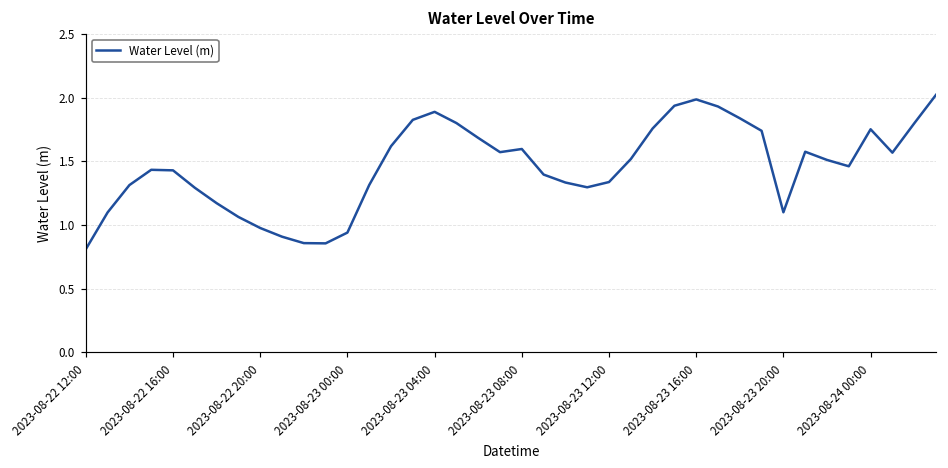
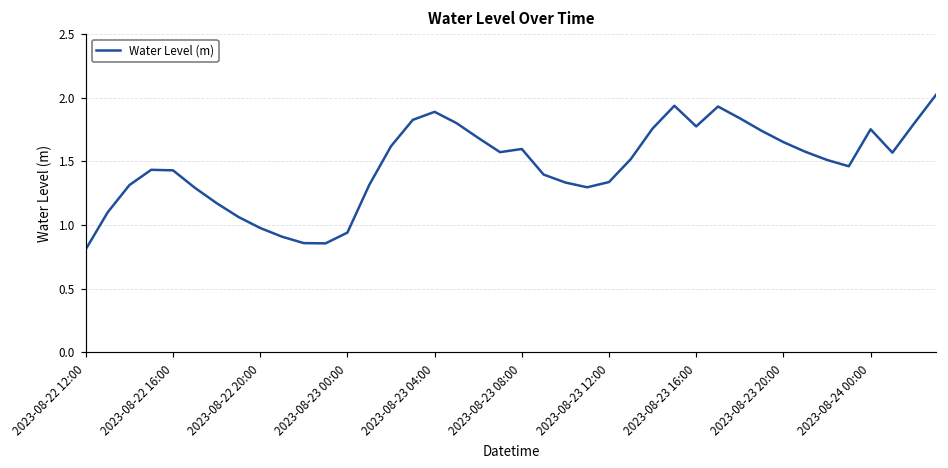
2023-08-23 16:00: 1.99 -> 1.77
2023-08-23 20:00: 1.10 -> 1.65
